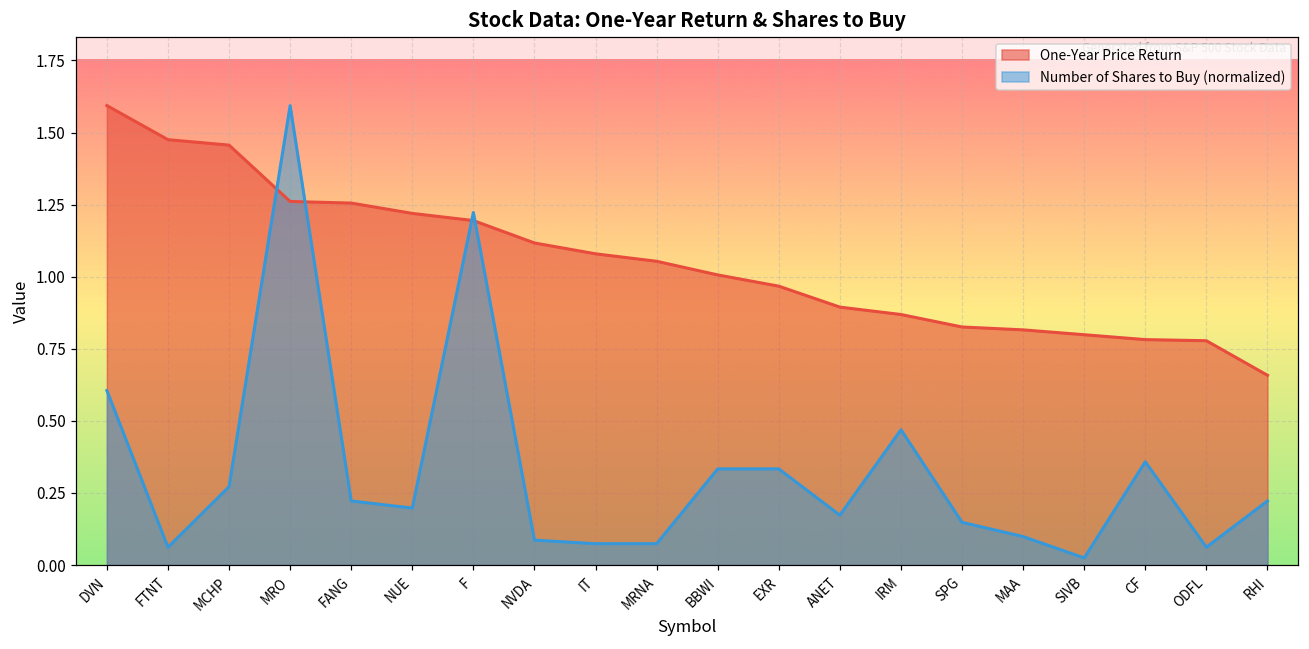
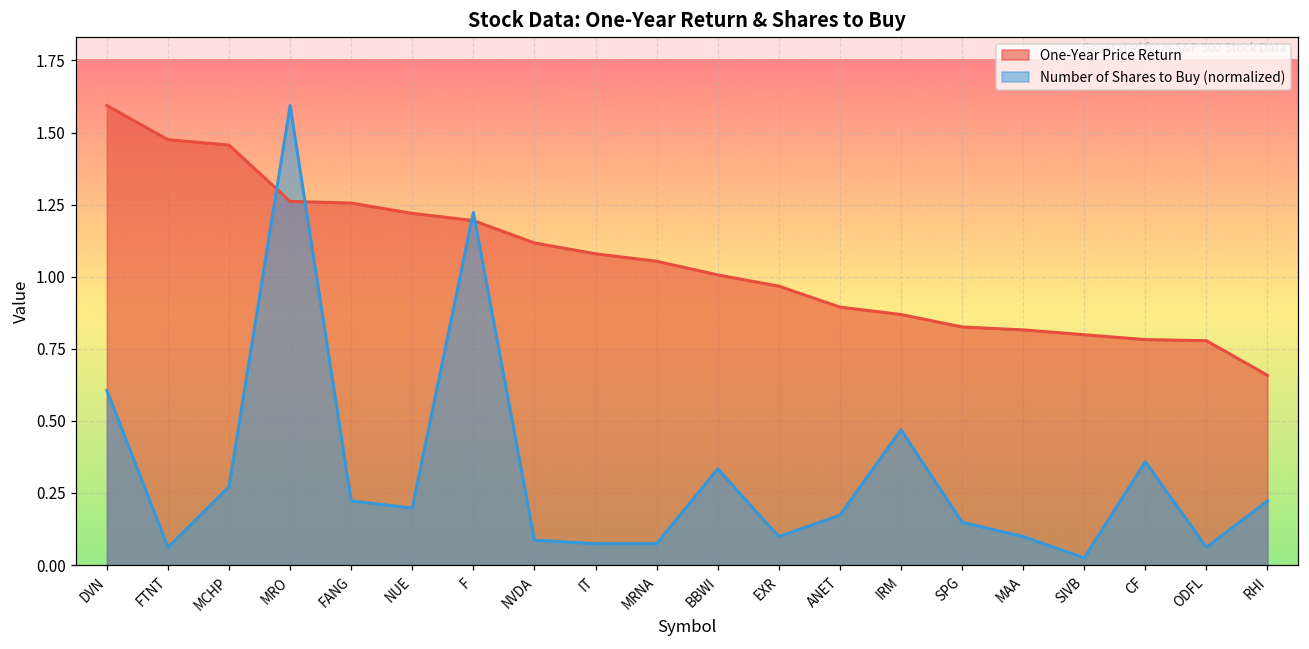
Number of Shares to Buy (normalized), EXR: 0.33 -> 0.10
